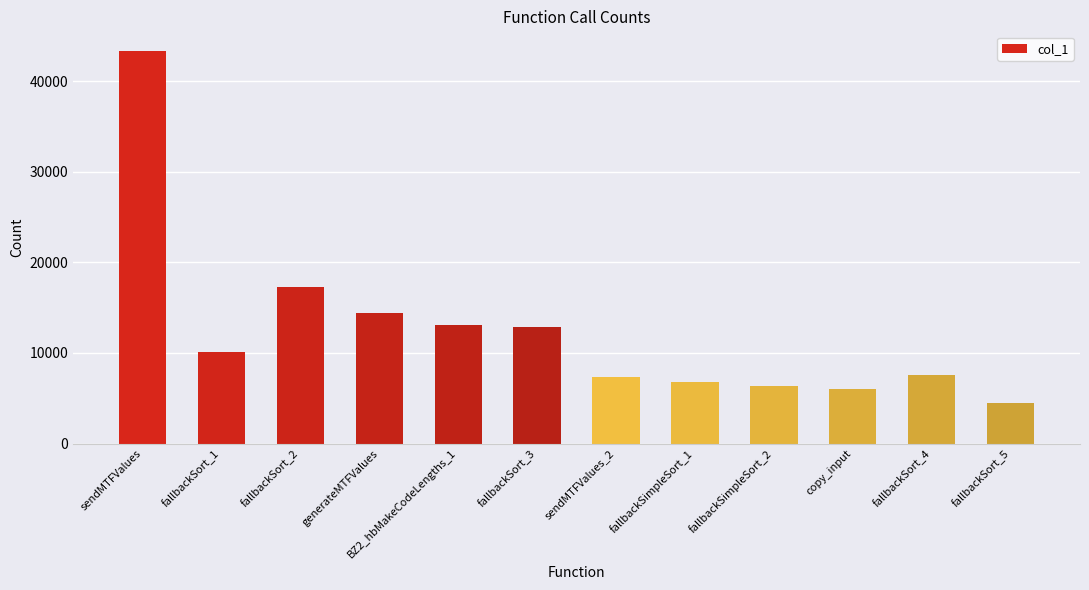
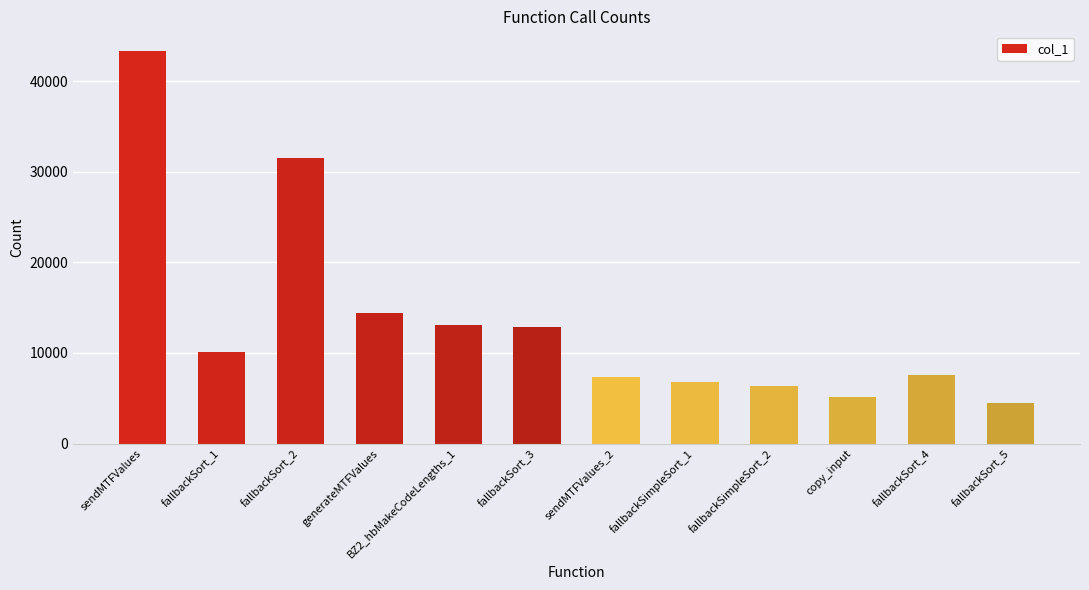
fallbackSort_2: 17000 -> 31000
copy_input: 6000 -> 5000
